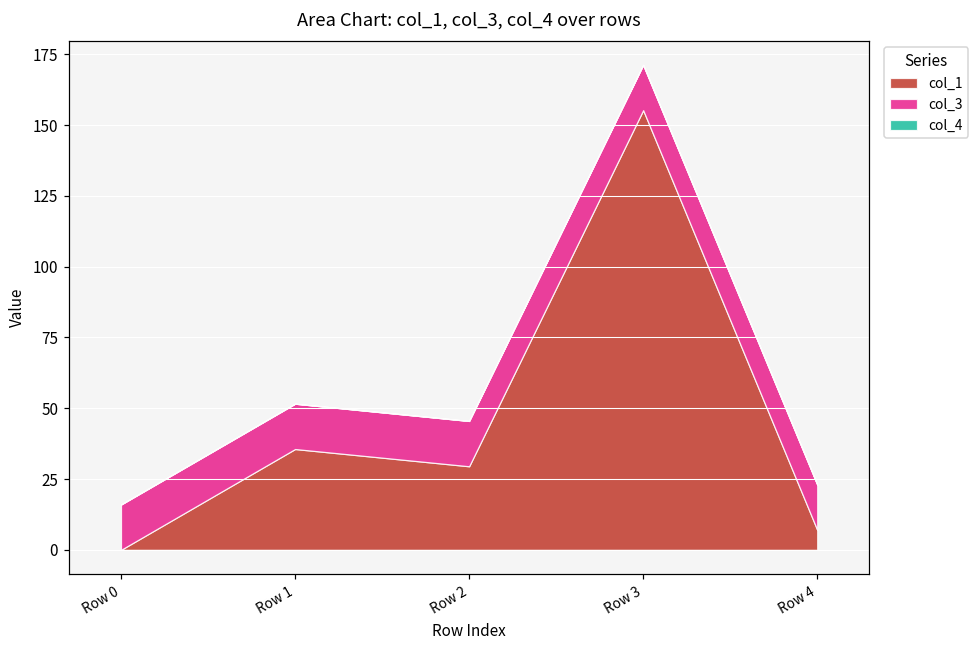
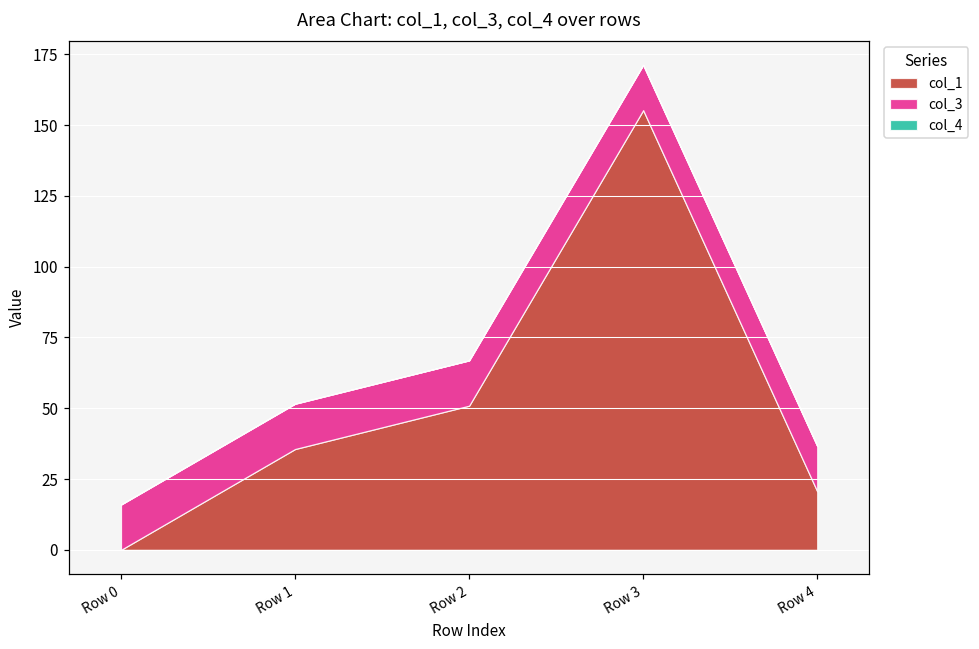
col_1, Row 2: 30 -> 51
col_1, Row 4: 7 -> 21
